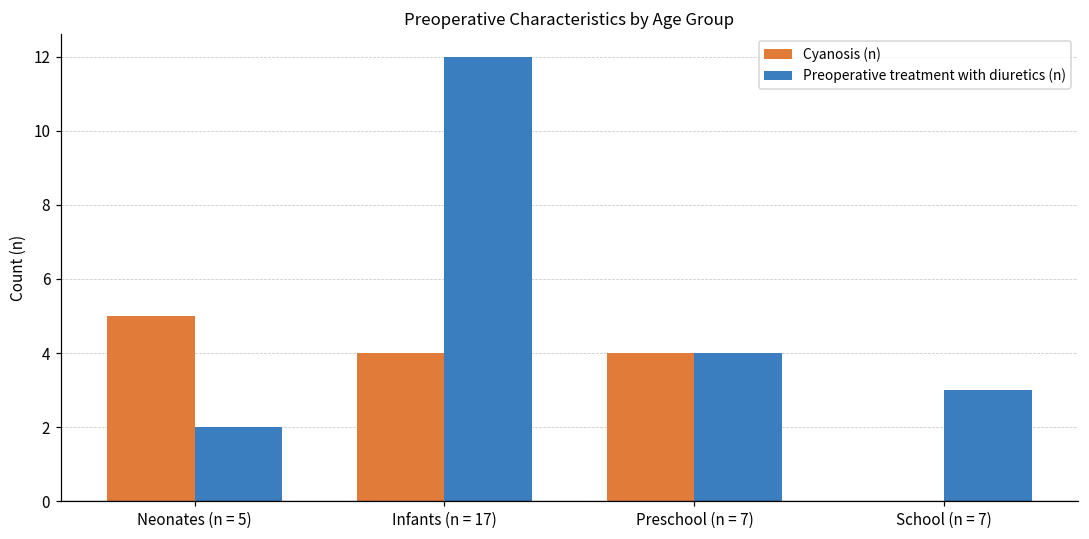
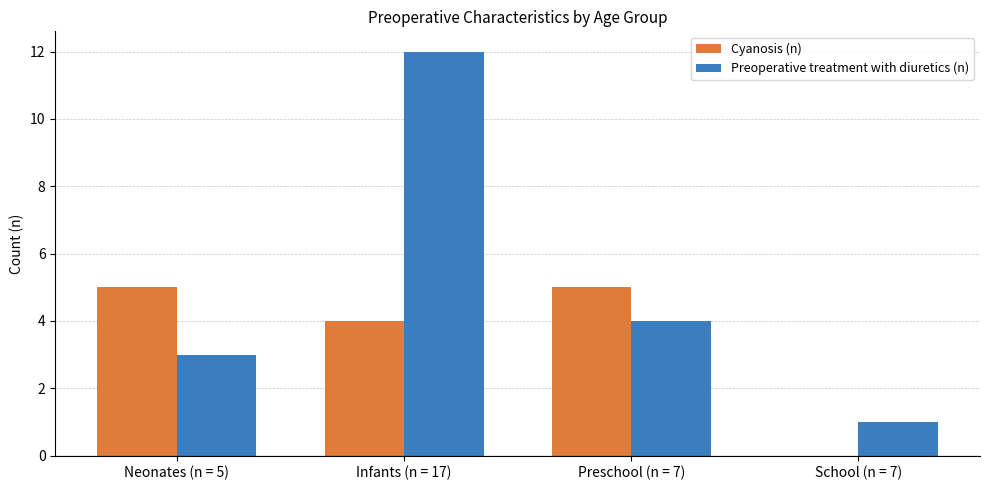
Preoperative treatment with diuretics (n), Neonates (n = 5): 2 -> 3
Cyanosis (n), Preschool (n = 7): 4 -> 5
Preoperative treatment with diuretics (n), School (n = 7): 3 -> 1
